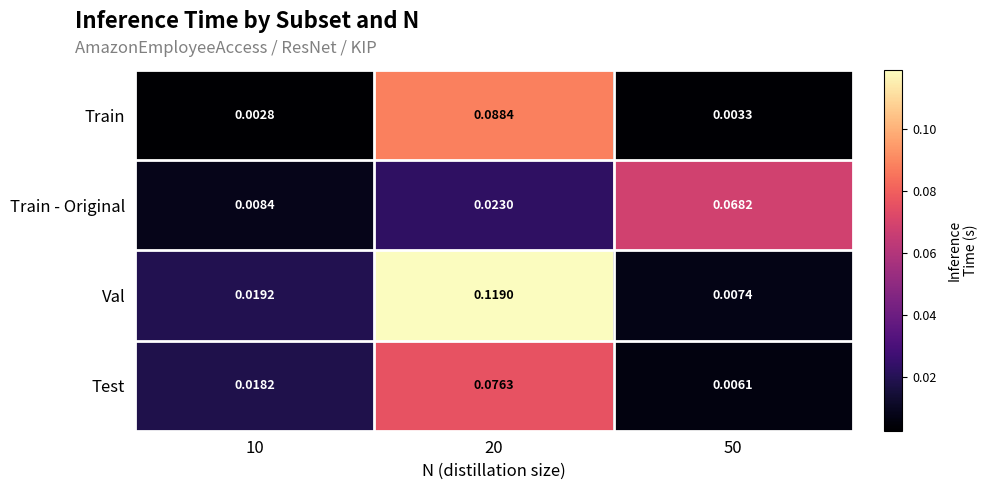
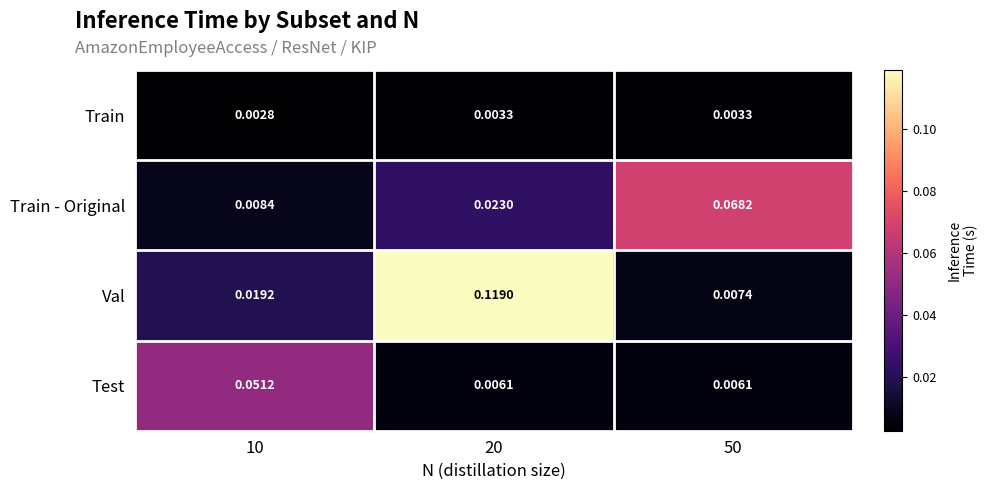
Train, 20: 0.0884 -> 0.0033
Test, 10: 0.0182 -> 0.0512
Test, 20: 0.0763 -> 0.0061
